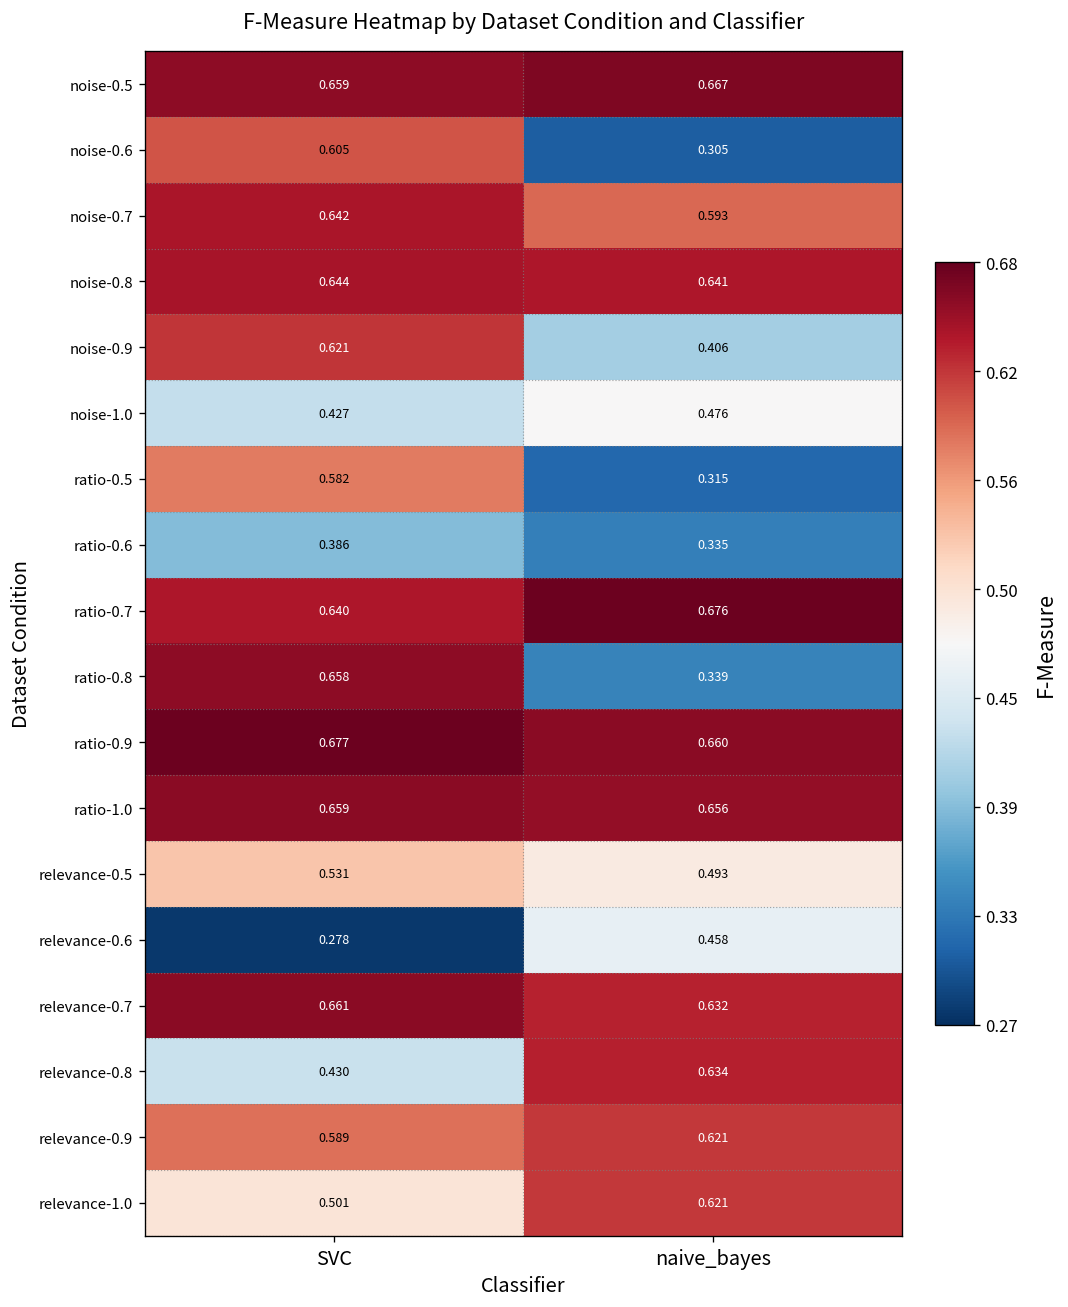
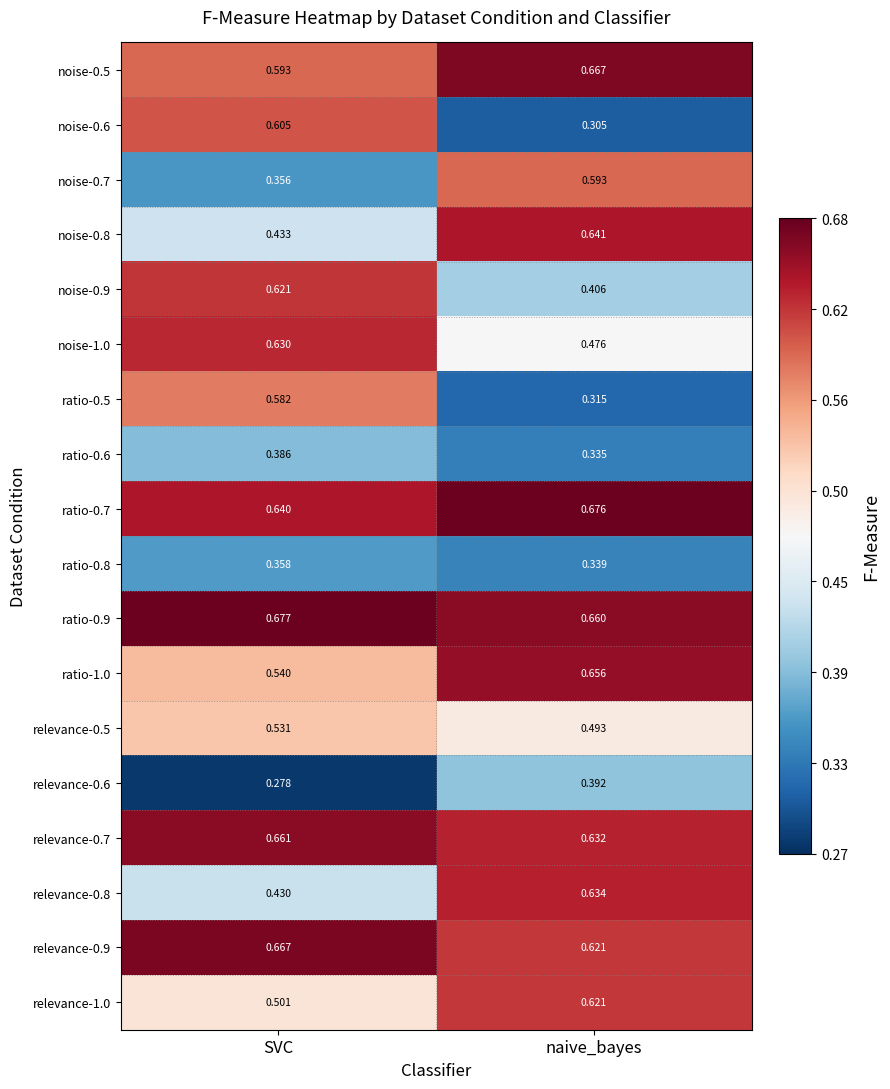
noise-0.5, SVC: 0.659 -> 0.593
noise-0.7, SVC: 0.642 -> 0.356
noise-0.8, SVC: 0.644 -> 0.433
noise-1.0, SVC: 0.427 -> 0.630
ratio-0.8, SVC: 0.658 -> 0.358
ratio-1.0, SVC: 0.659 -> 0.540
relevance-0.6, naive_bayes: 0.458 -> 0.392
relevance-0.9, SVC: 0.589 -> 0.667
